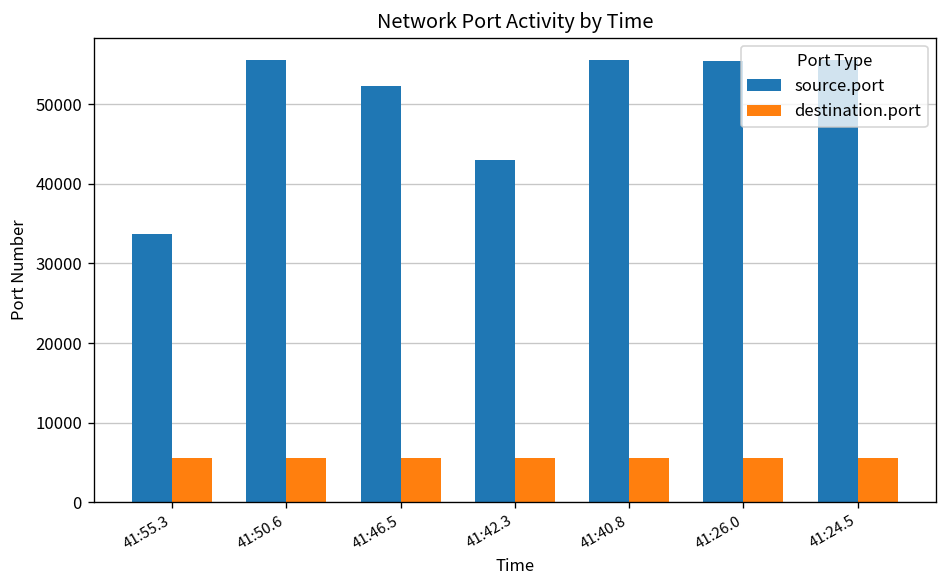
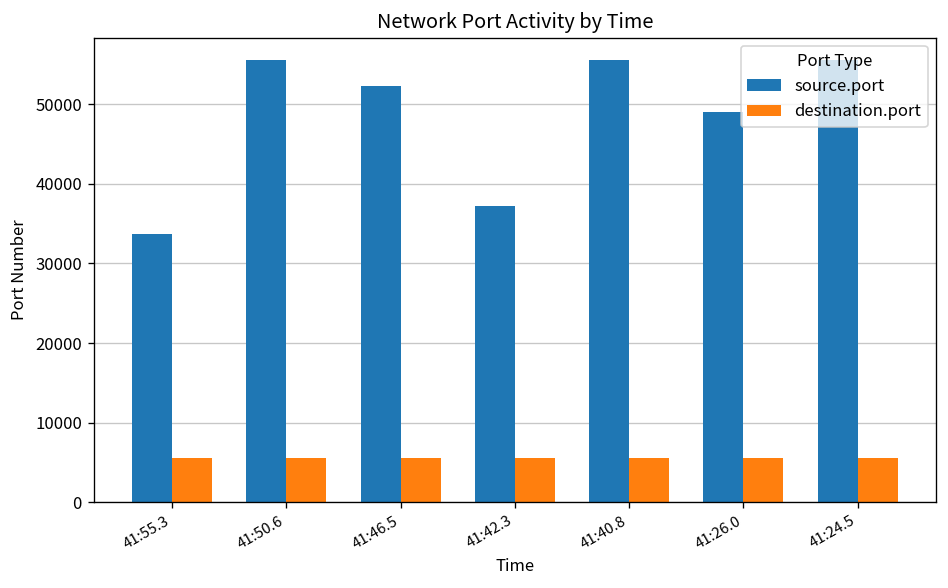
source.port, 41:42.3: 43000 -> 37000
source.port, 41:26.0: 55000 -> 49000
